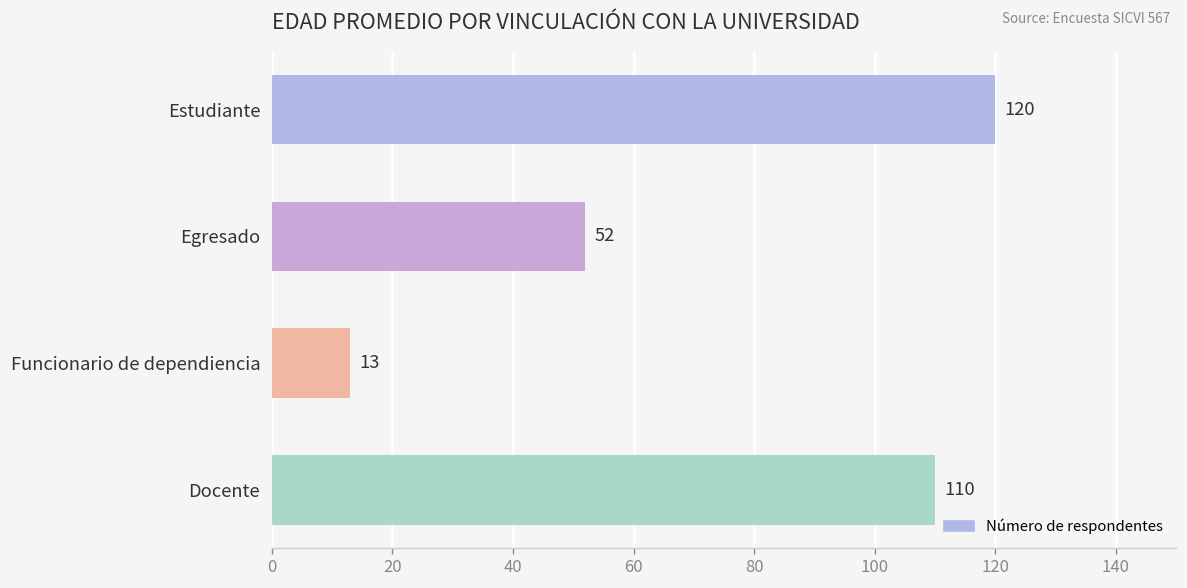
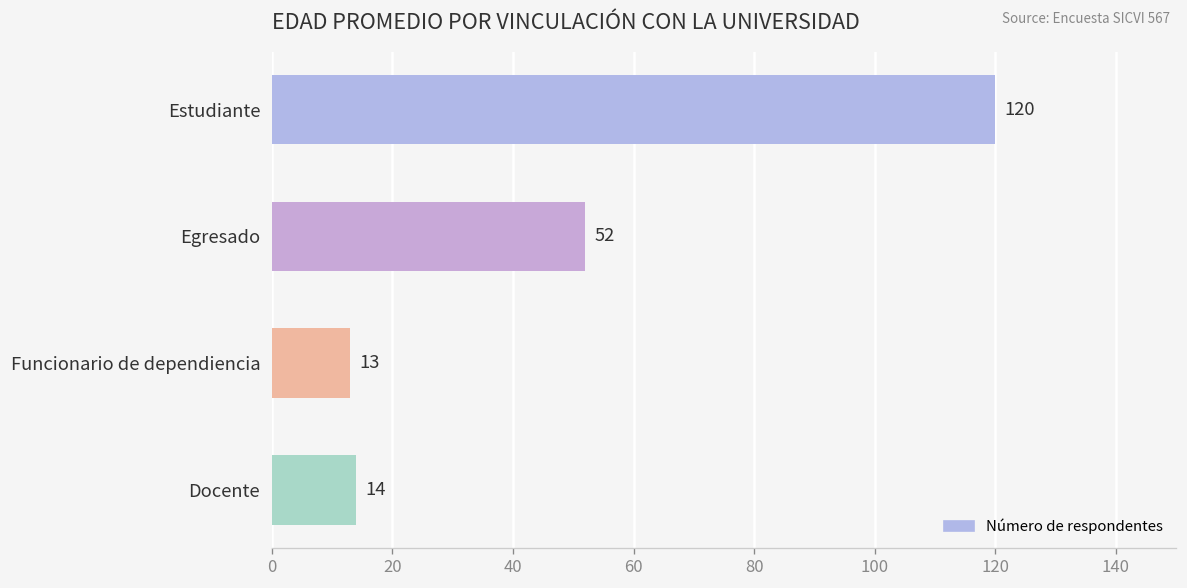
Docente: 110 -> 14
